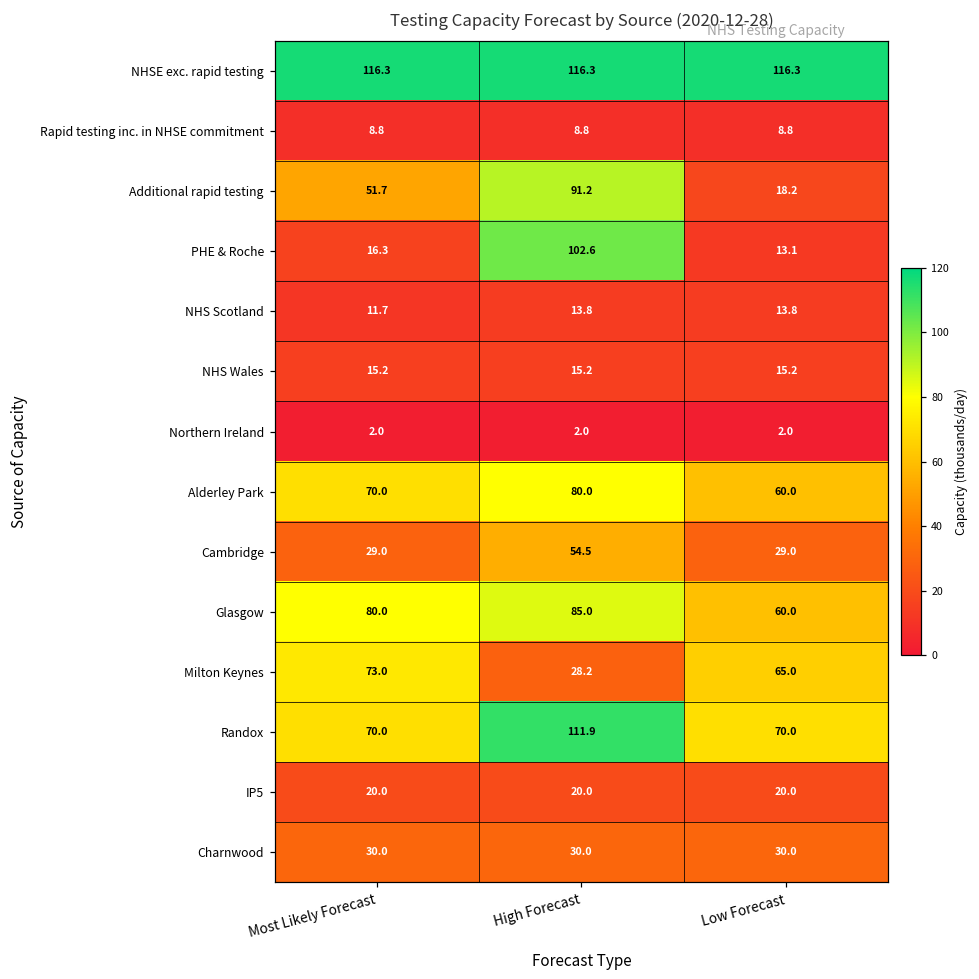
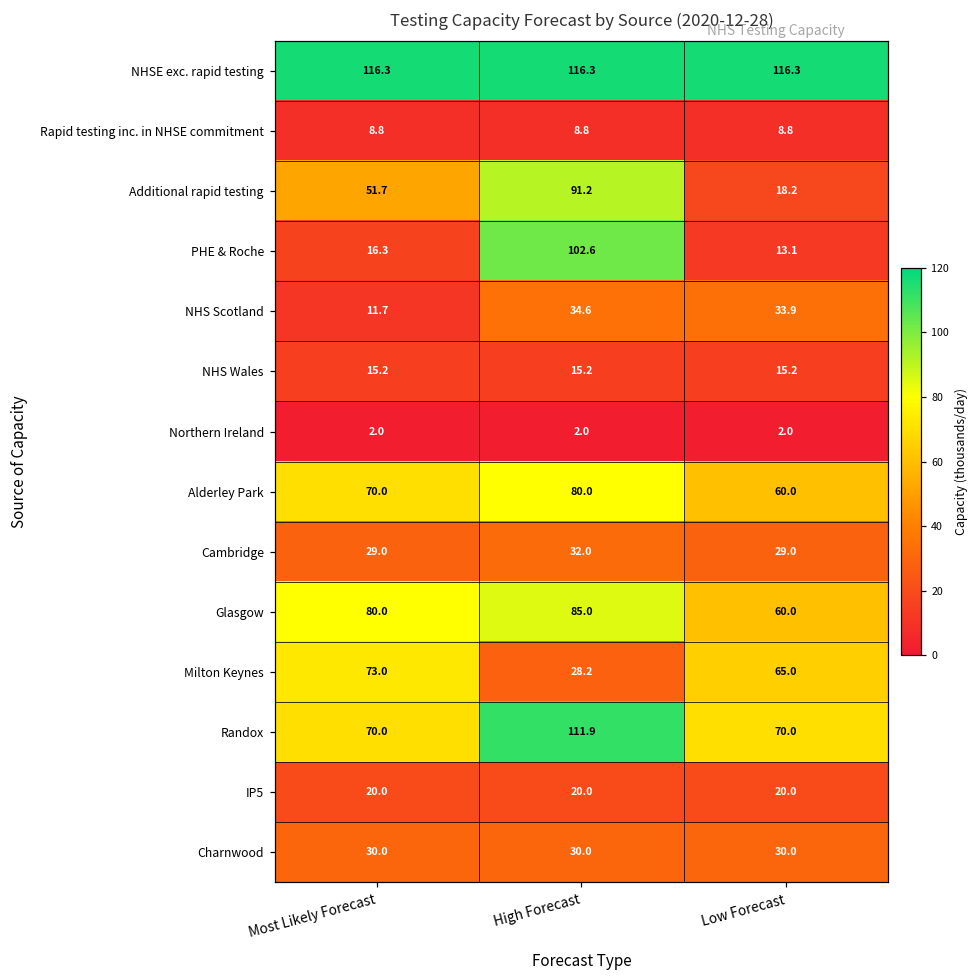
NHS Scotland, High Forecast: 13.8 -> 34.6
NHS Scotland, Low Forecast: 13.8 -> 33.9
Cambridge, High Forecast: 54.5 -> 32.0
